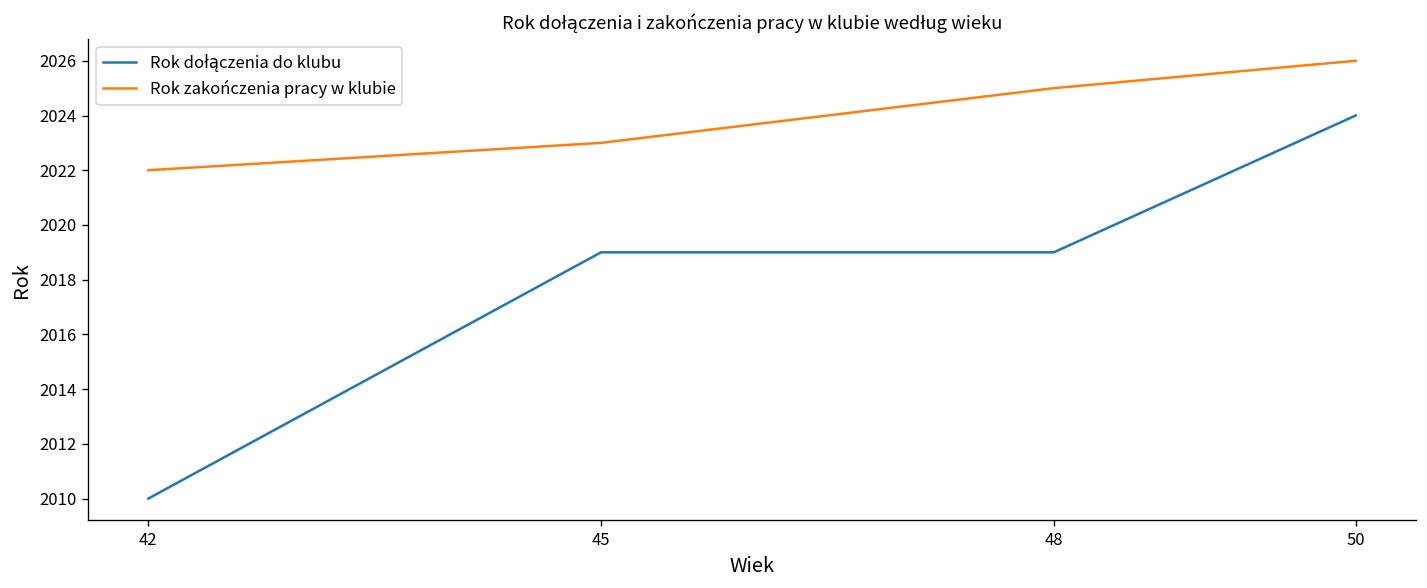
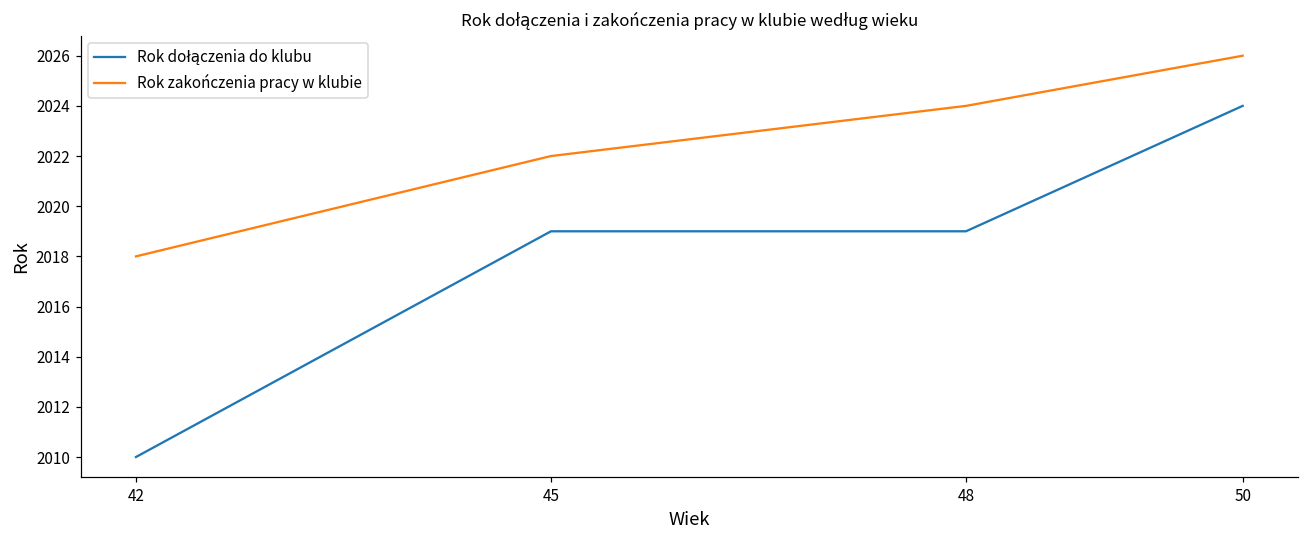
Rok zakończenia pracy w klubie, 42: 2022 -> 2018
Rok zakończenia pracy w klubie, 45: 2023 -> 2022
Rok zakończenia pracy w klubie, 48: 2025 -> 2024
